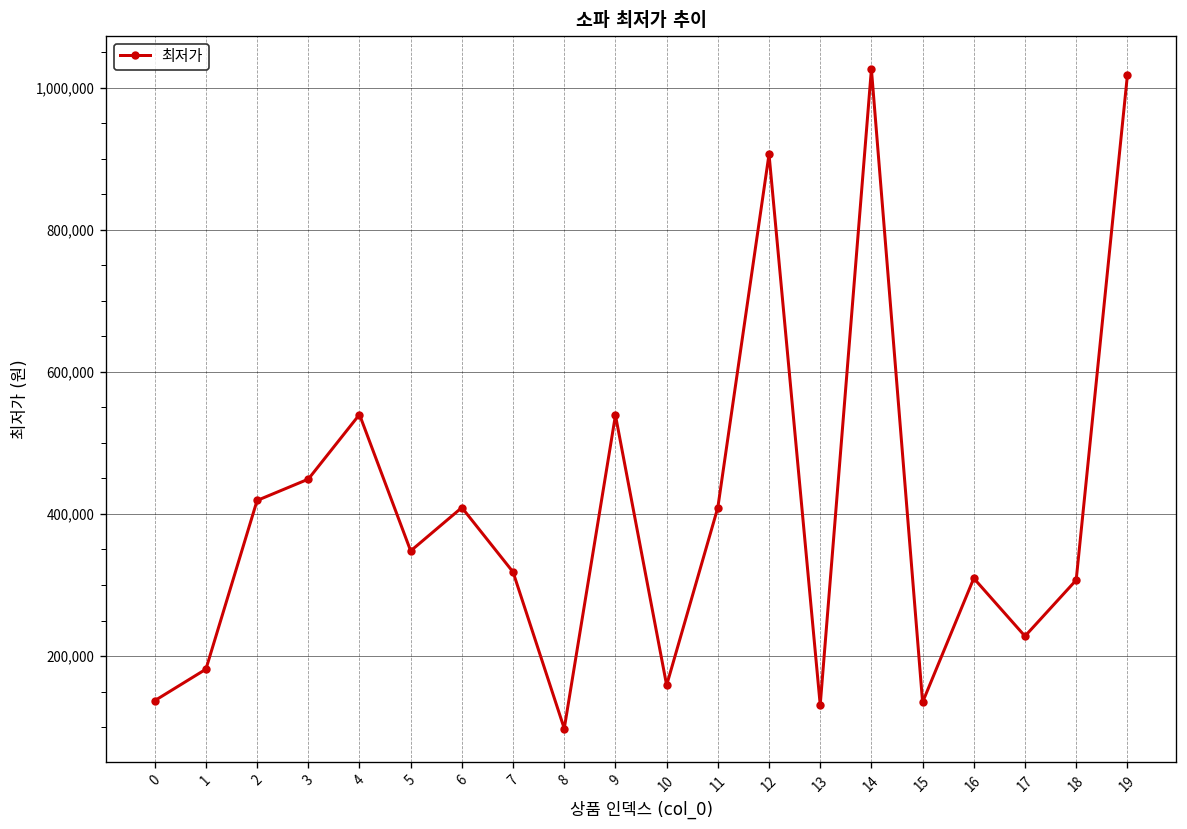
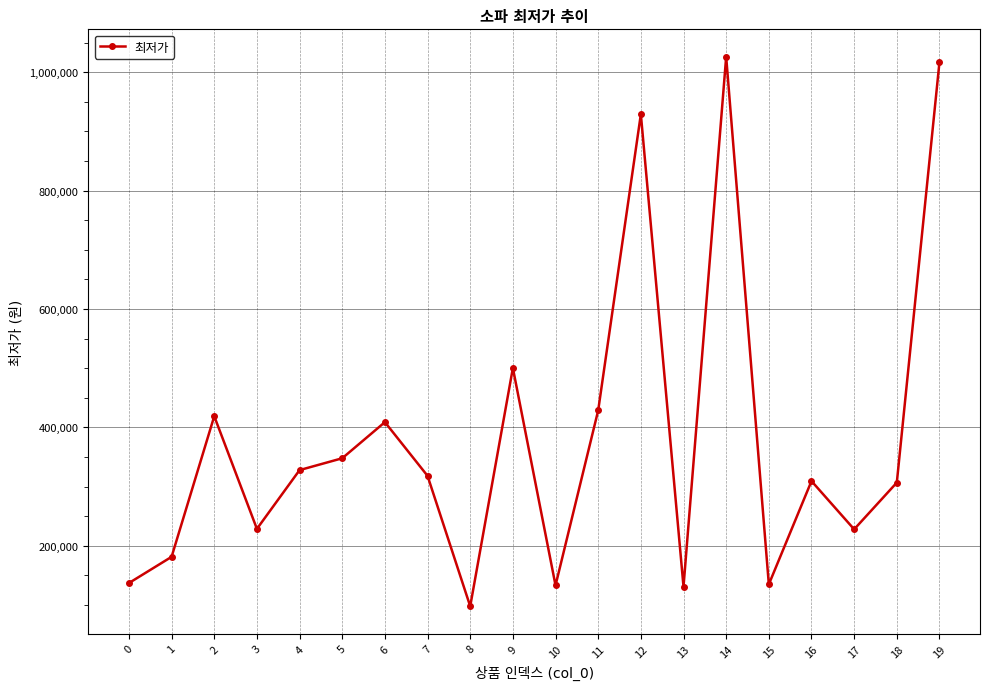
3: 450,000 -> 230,000
4: 540,000 -> 330,000
9: 540,000 -> 500,000
10: 160,000 -> 130,000
11: 410,000 -> 430,000
12: 910,000 -> 930,000
